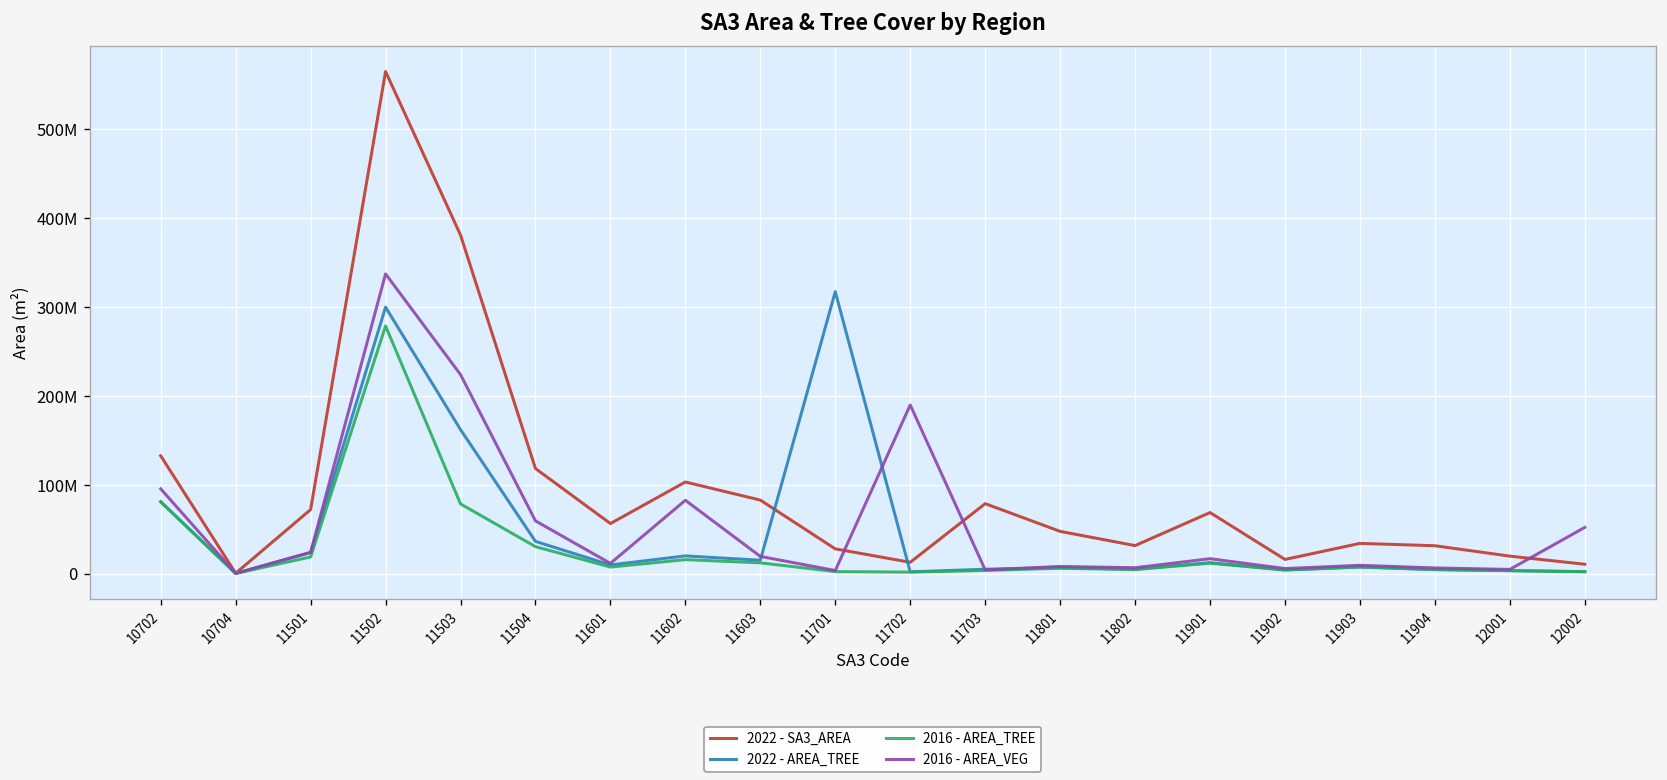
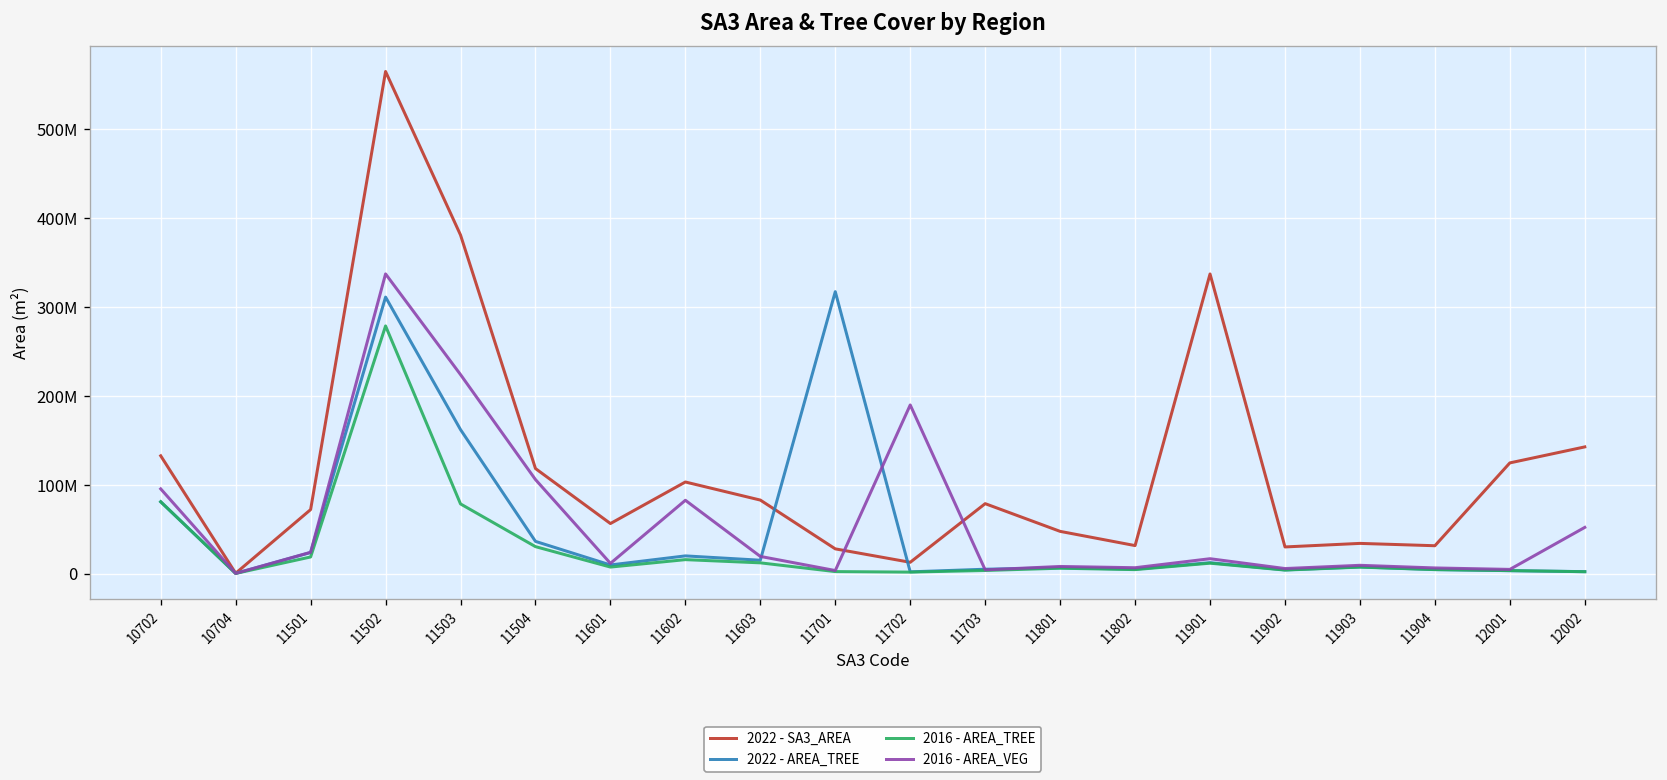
2022 - AREA_TREE, 11502: 300000000 -> 310000000
2016 - AREA_VEG, 11504: 60000000 -> 110000000
2022 - SA3_AREA, 11901: 70000000 -> 340000000
2022 - SA3_AREA, 11902: 20000000 -> 30000000
2022 - SA3_AREA, 12001: 20000000 -> 120000000
2022 - SA3_AREA, 12002: 10000000 -> 140000000
